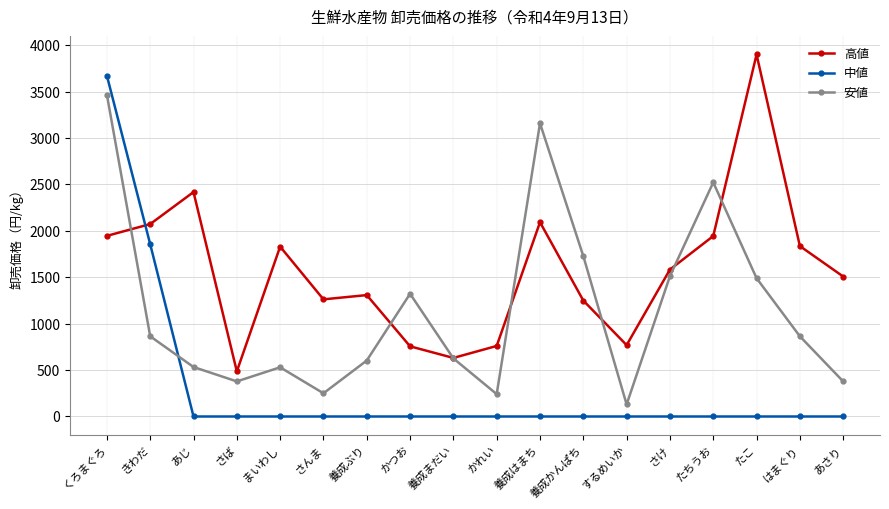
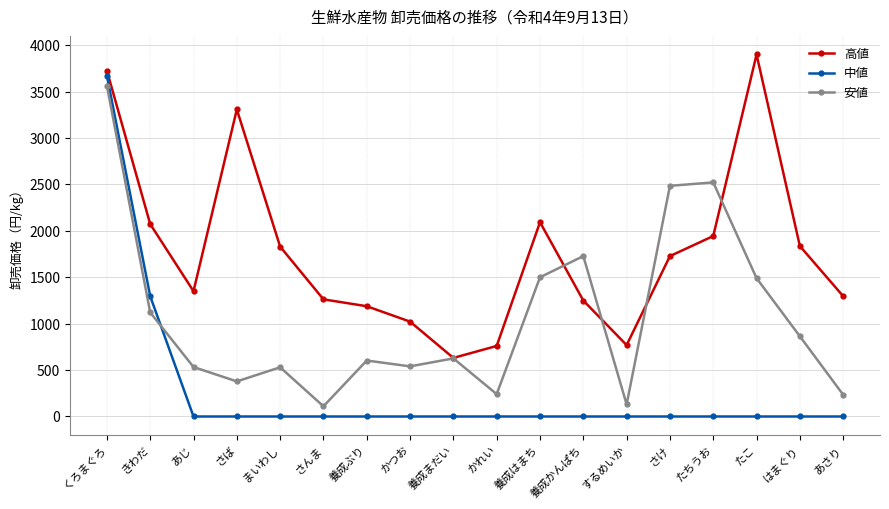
高値, くろまぐろ: 1900 -> 3700
安値, くろまぐろ: 3500 -> 3600
中値, きわだ: 1900 -> 1300
安値, きわだ: 900 -> 1100
高値, あじ: 2400 -> 1400
高値, さば: 500 -> 3300
安値, さんま: 300 -> 100
高値, 養成ぶり: 1300 -> 1200
高値, かつお: 800 -> 1000
安値, かつお: 1300 -> 500
安値, 養成はまち: 3200 -> 1500
高値, さけ: 1600 -> 1700
安値, さけ: 1500 -> 2500
高値, あさり: 1500 -> 1300
安値, あさり: 400 -> 200
